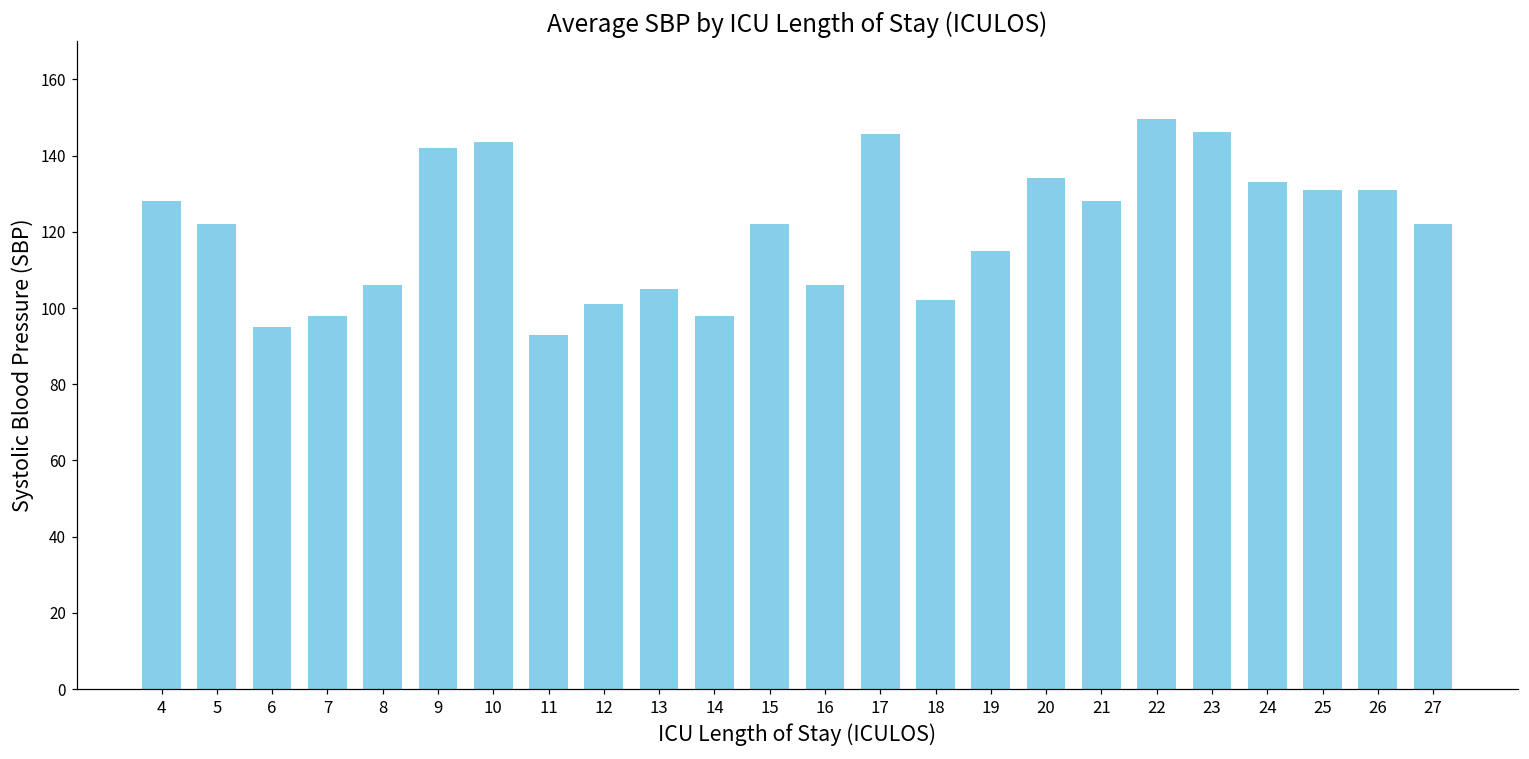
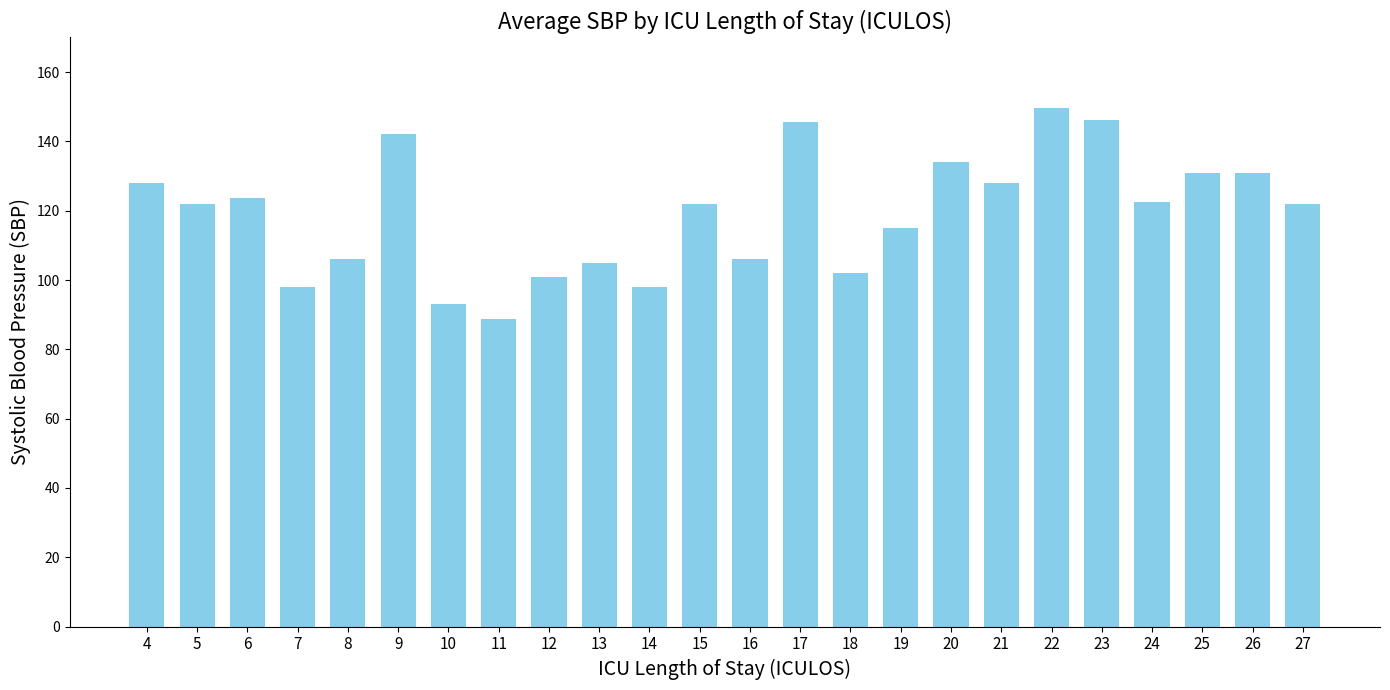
6: 95 -> 124
10: 144 -> 93
11: 93 -> 89
24: 133 -> 123
